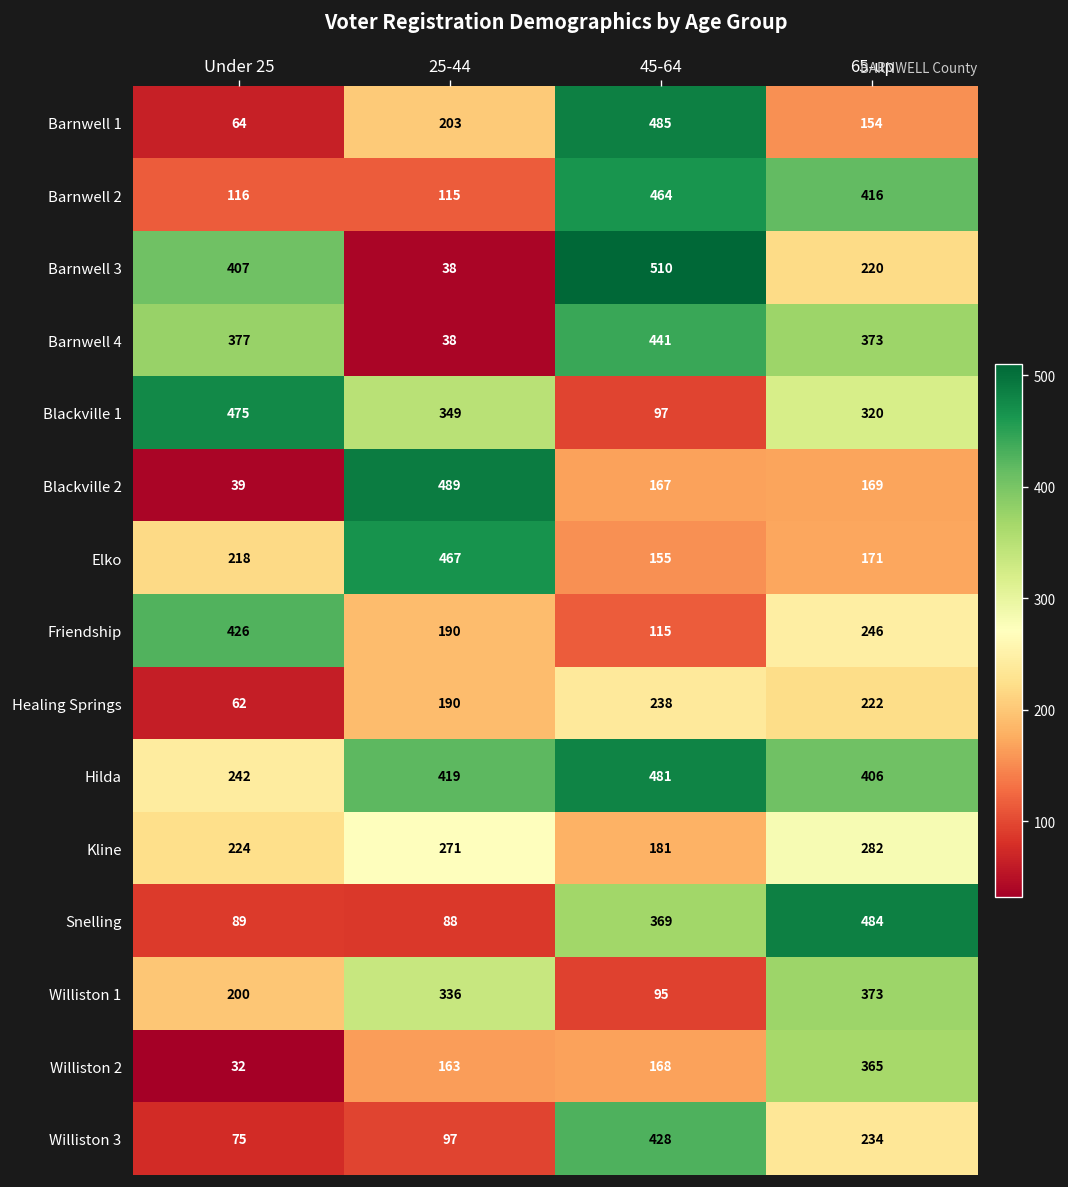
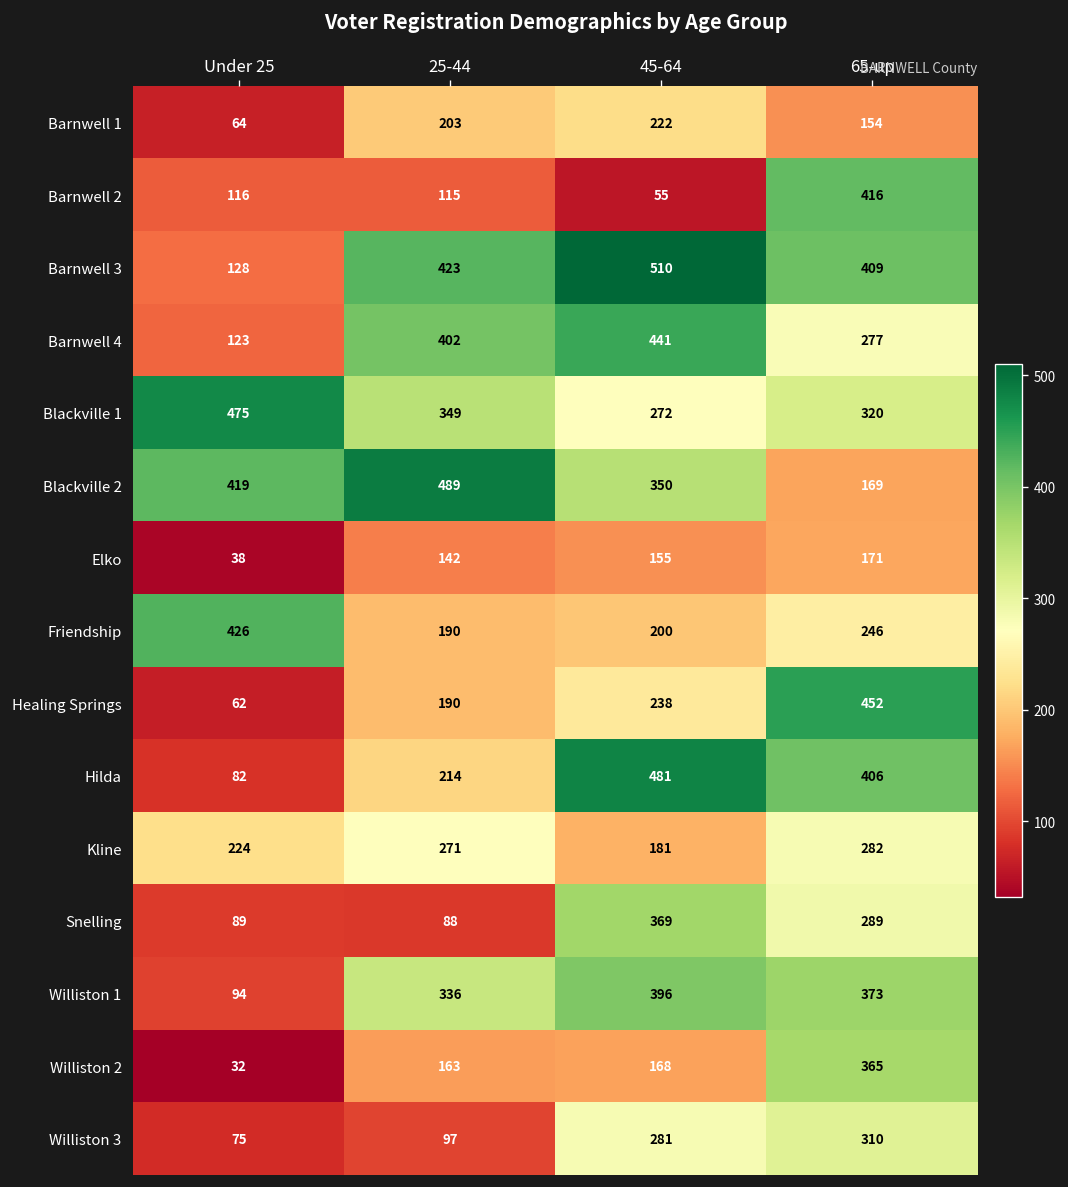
Barnwell 1, 45-64: 485 -> 222
Barnwell 2, 45-64: 464 -> 55
Barnwell 3, Under 25: 407 -> 128
Barnwell 3, 25-44: 38 -> 423
Barnwell 3, 65-up: 220 -> 409
Barnwell 4, Under 25: 377 -> 123
Barnwell 4, 25-44: 38 -> 402
Barnwell 4, 65-up: 373 -> 277
Blackville 1, 45-64: 97 -> 272
Blackville 2, Under 25: 39 -> 419
Blackville 2, 45-64: 167 -> 350
Elko, Under 25: 218 -> 38
Elko, 25-44: 467 -> 142
Friendship, 45-64: 115 -> 200
Healing Springs, 65-up: 222 -> 452
Hilda, Under 25: 242 -> 82
Hilda, 25-44: 419 -> 214
Snelling, 65-up: 484 -> 289
Williston 1, Under 25: 200 -> 94
Williston 1, 45-64: 95 -> 396
Williston 3, 45-64: 428 -> 281
Williston 3, 65-up: 234 -> 310
